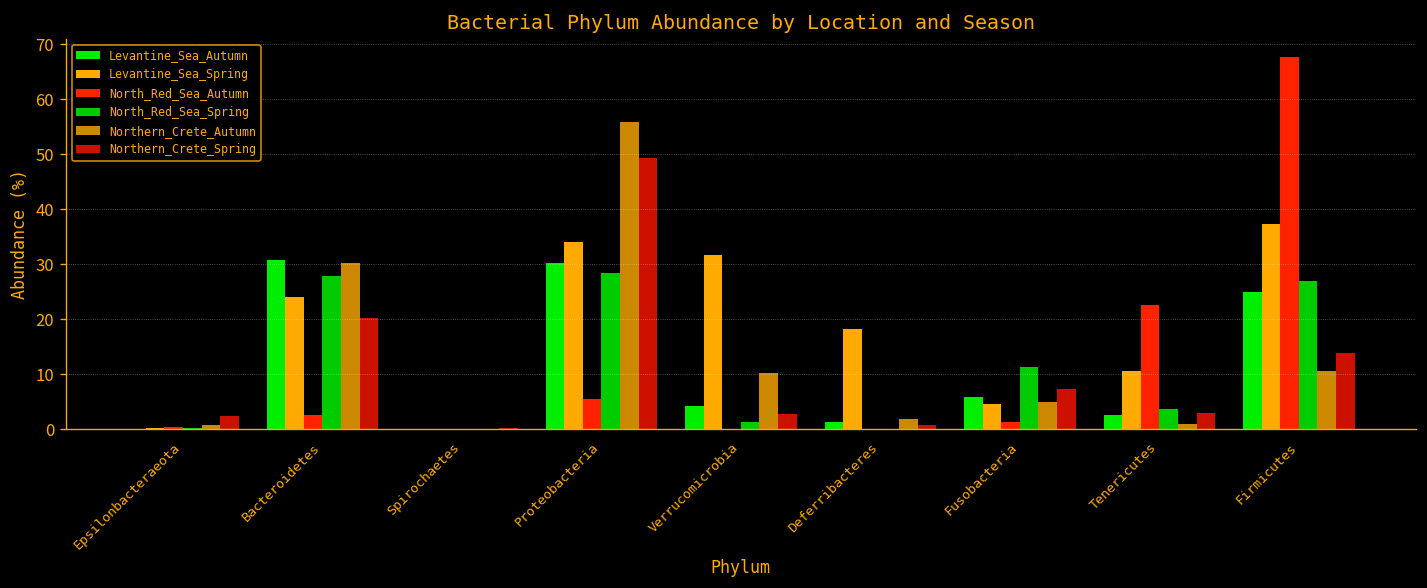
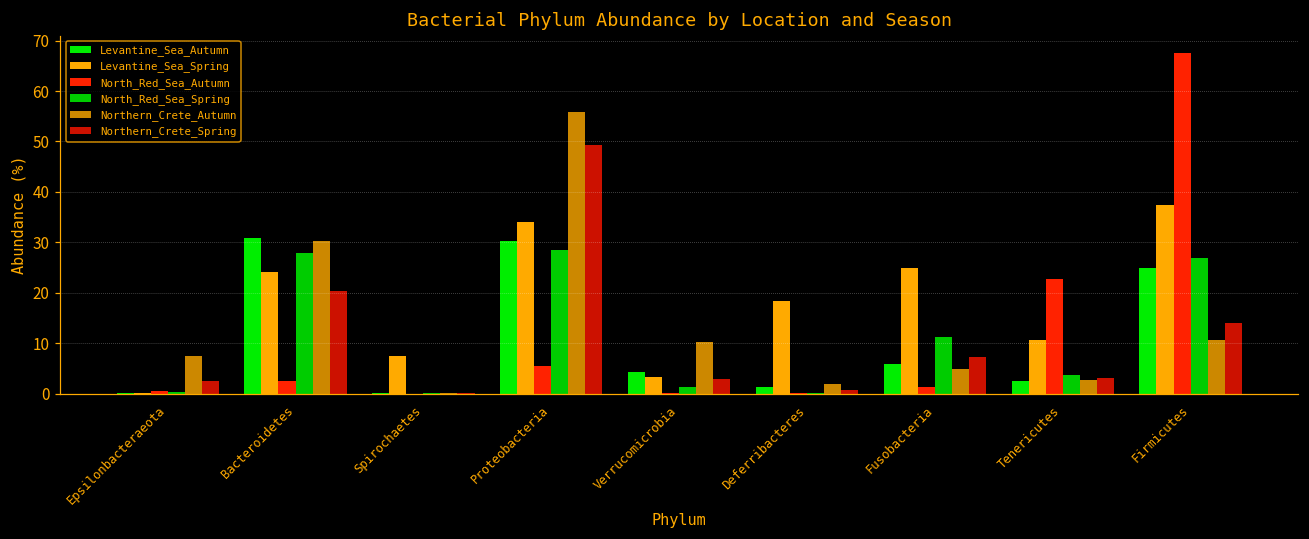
Northern_Crete_Autumn, Epsilonbacteraeota: 1 -> 8
Levantine_Sea_Spring, Spirochaetes: 0 -> 7
Levantine_Sea_Spring, Verrucomicrobia: 32 -> 3
Levantine_Sea_Spring, Fusobacteria: 5 -> 25
Northern_Crete_Autumn, Tenericutes: 1 -> 3
